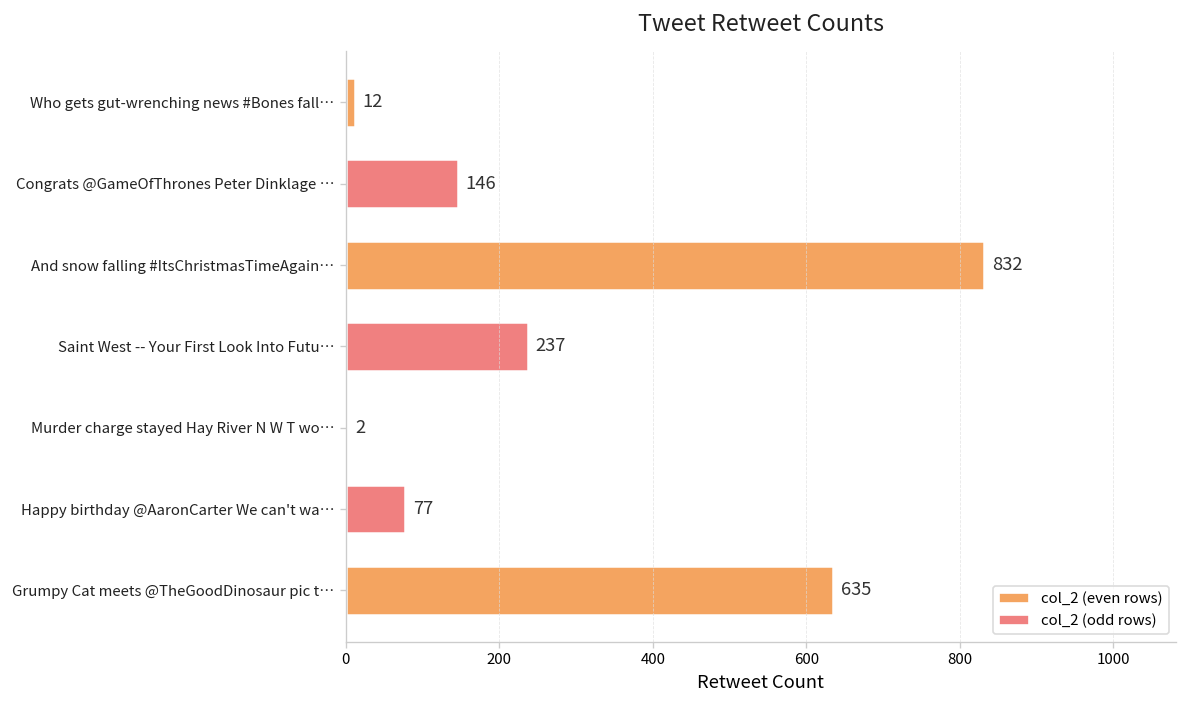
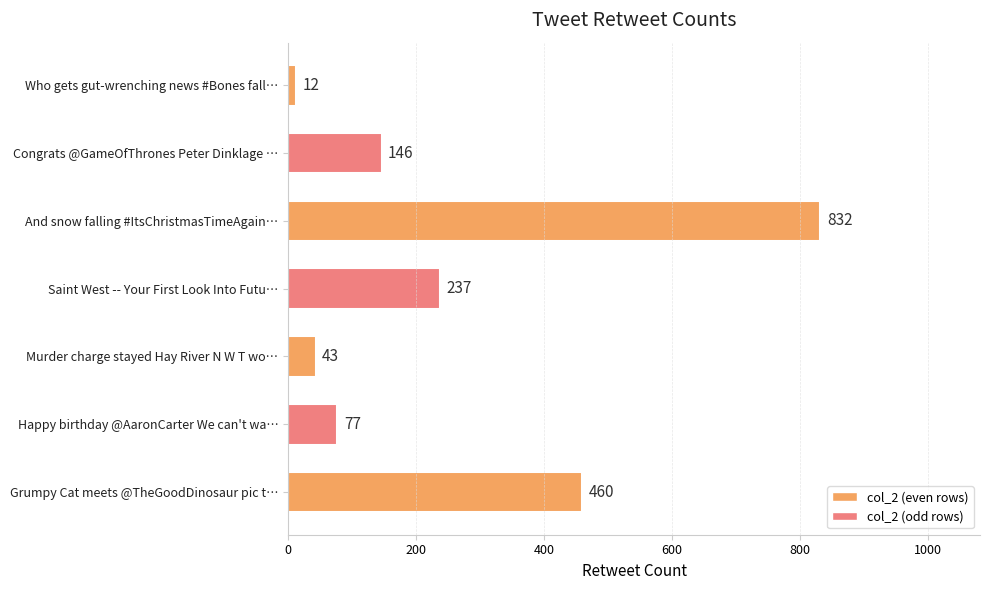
Murder charge stayed Hay River N W T wo…: 2 -> 43
Grumpy Cat meets @TheGoodDinosaur pic t…: 635 -> 460
